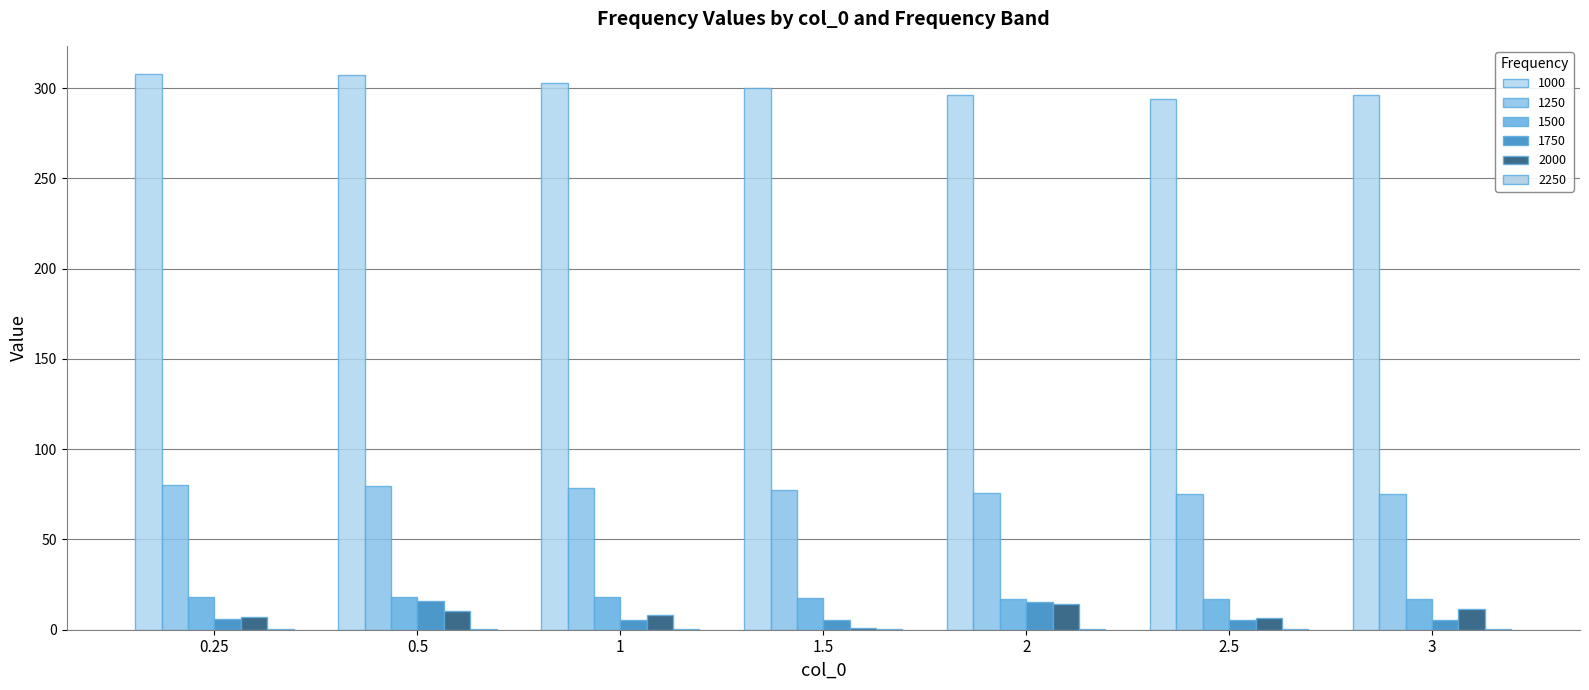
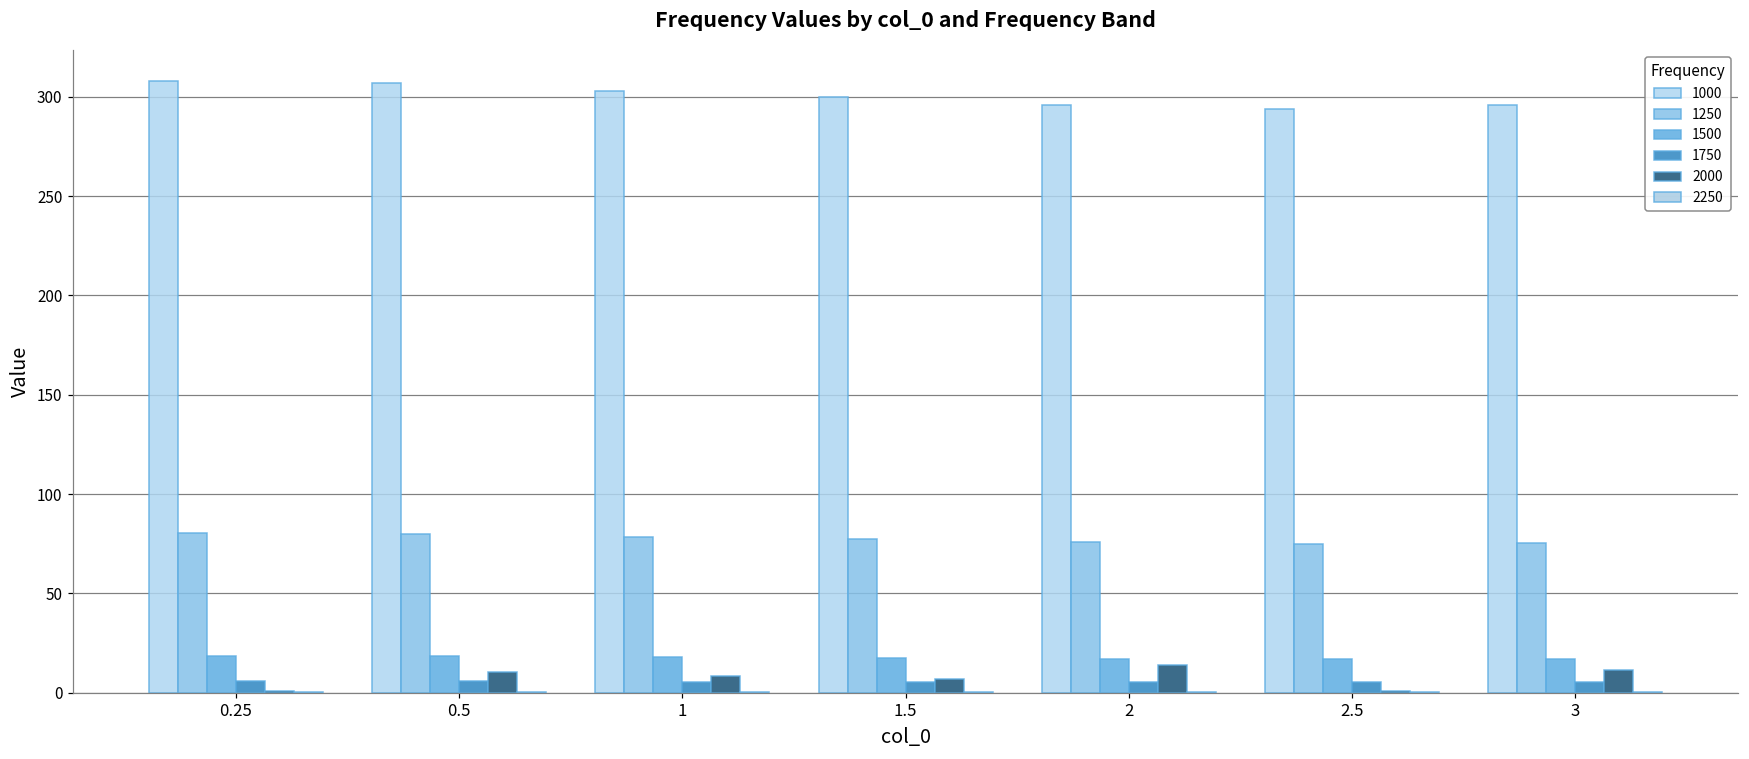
2000, 0.25: 7 -> 1
1750, 0.5: 16 -> 6
2000, 1.5: 1 -> 7
1750, 2: 16 -> 5
2000, 2.5: 6 -> 1
